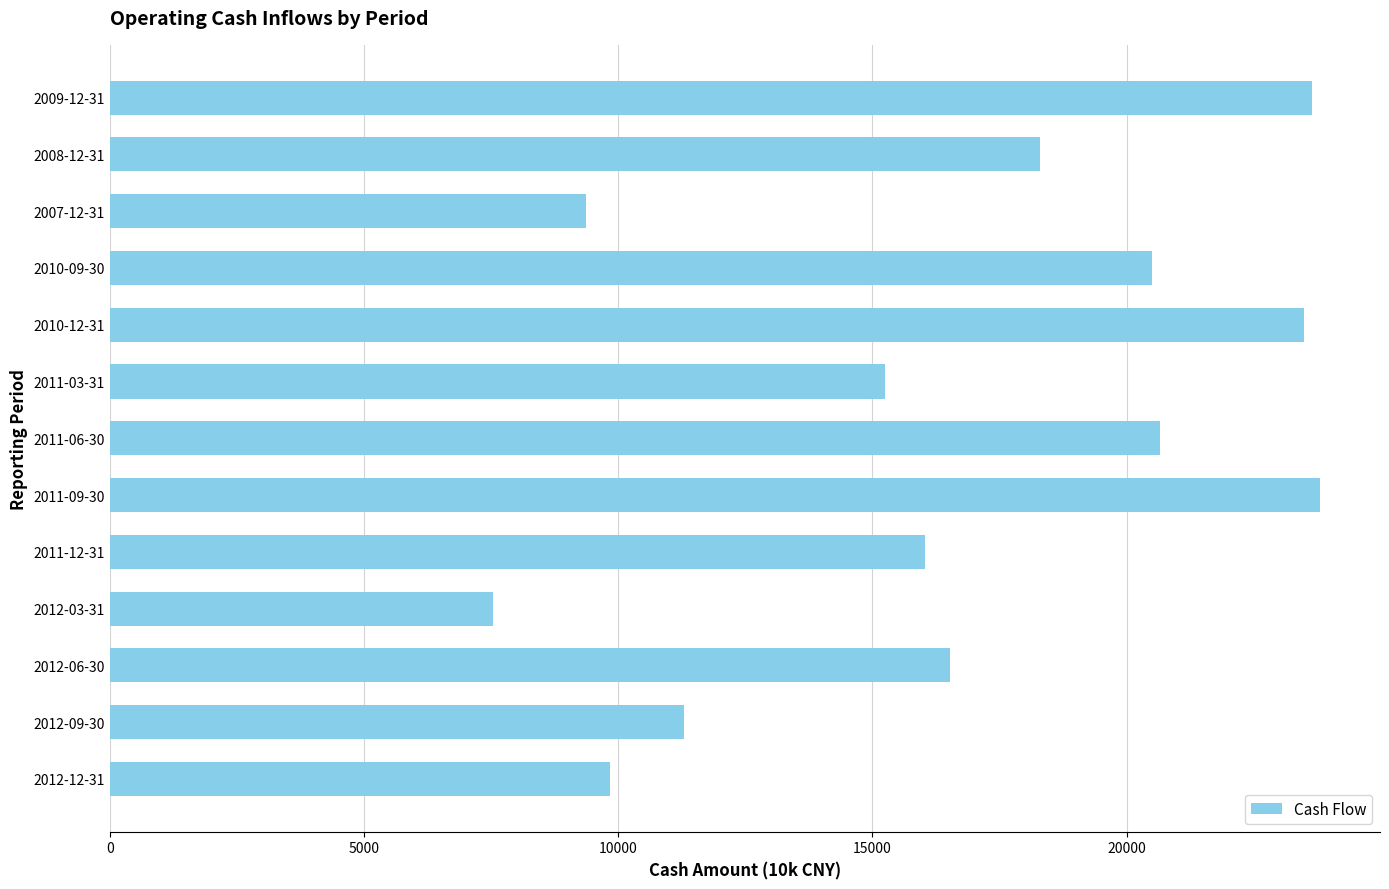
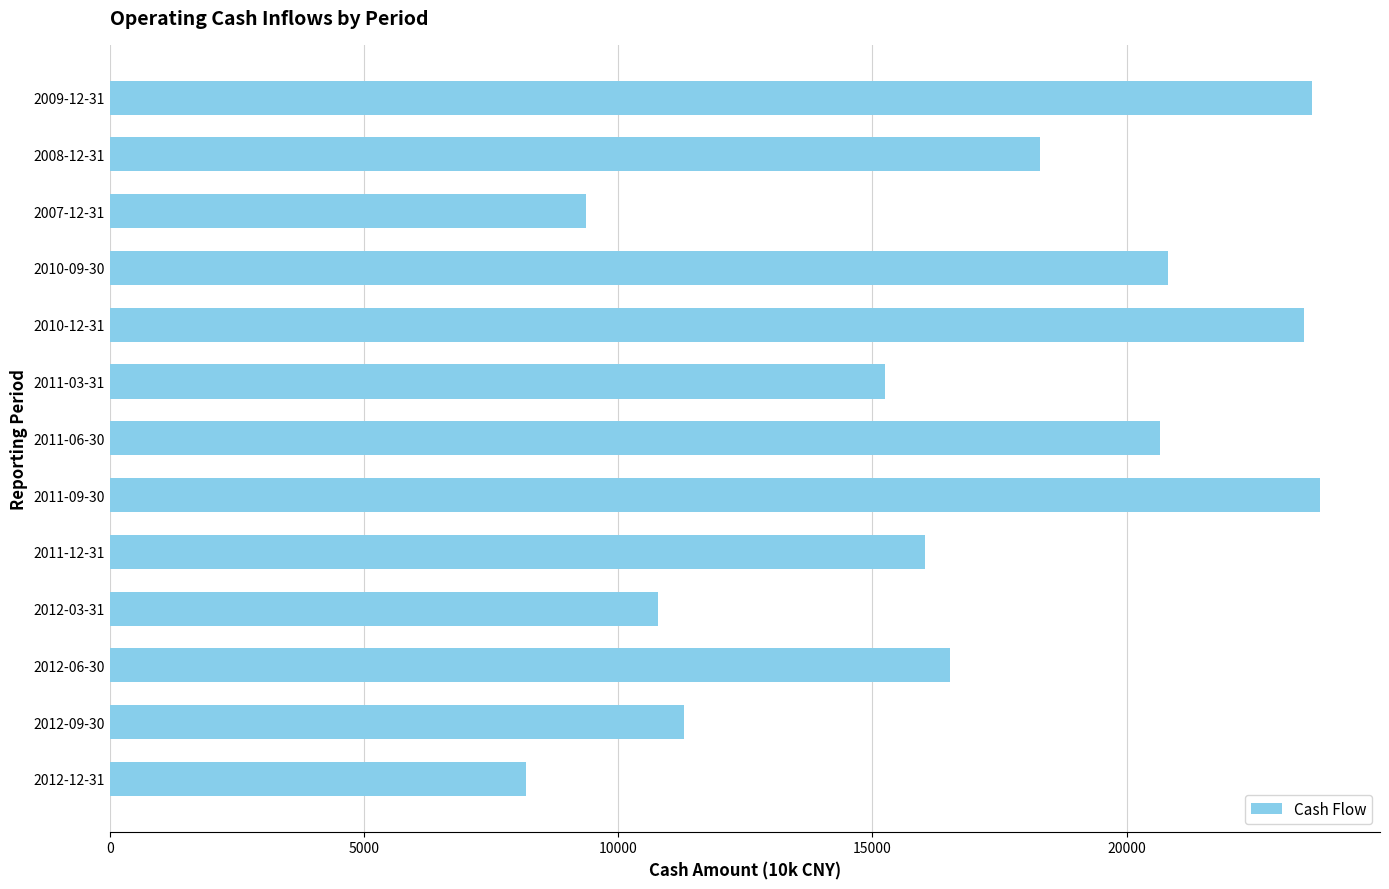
2010-09-30: 20500 -> 20800
2012-03-31: 7500 -> 10800
2012-12-31: 9800 -> 8200
